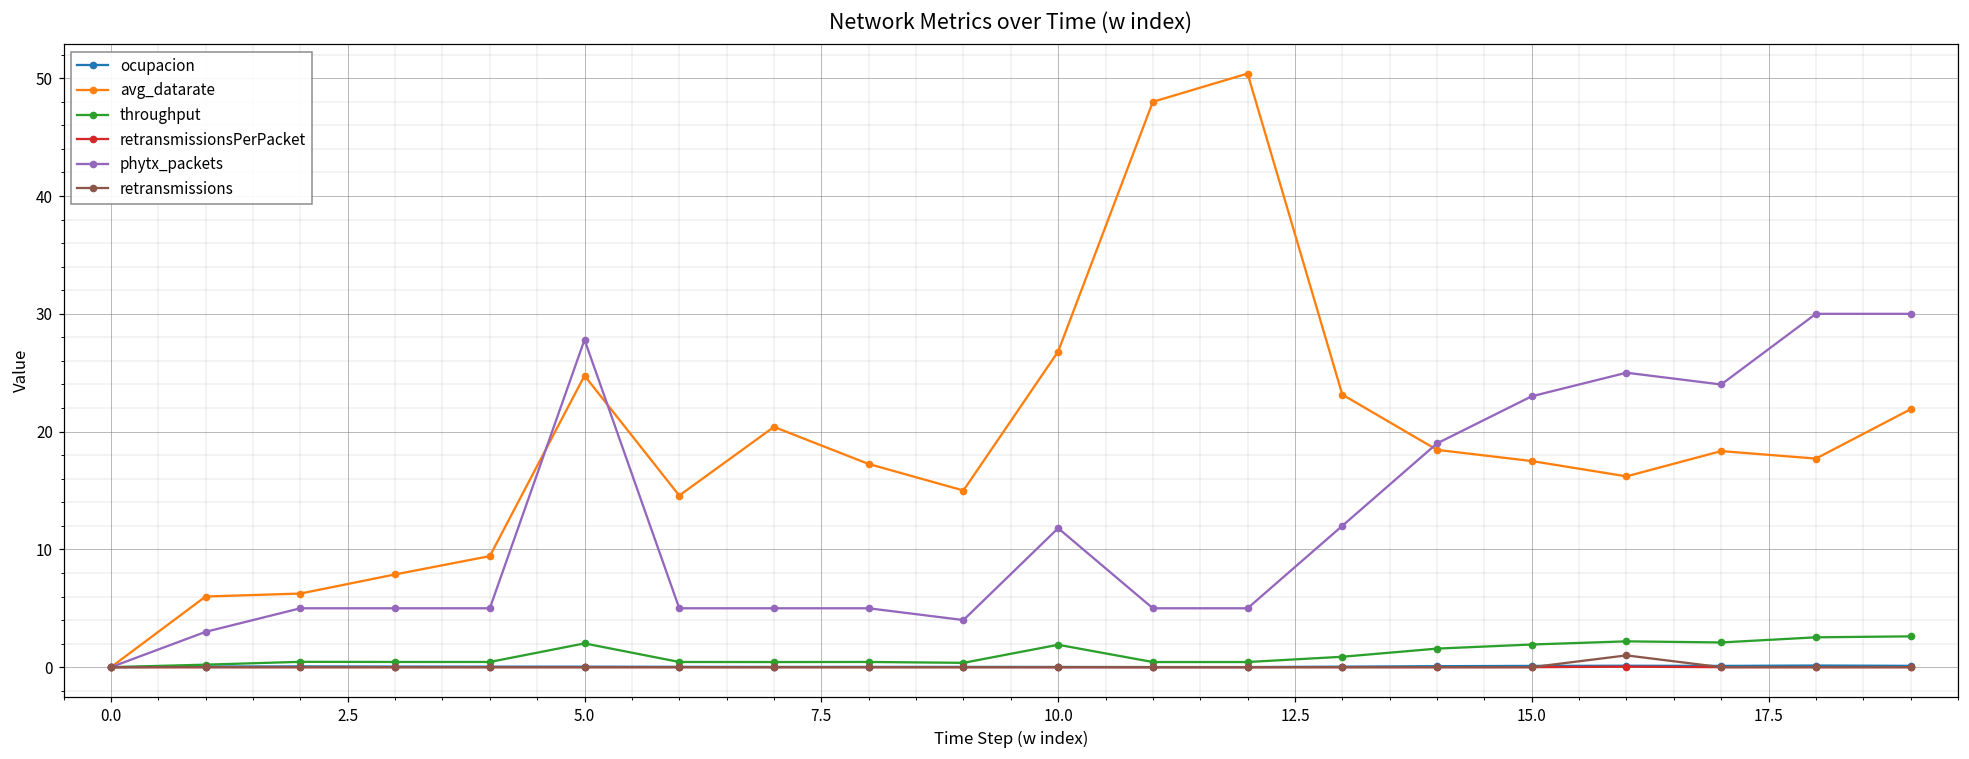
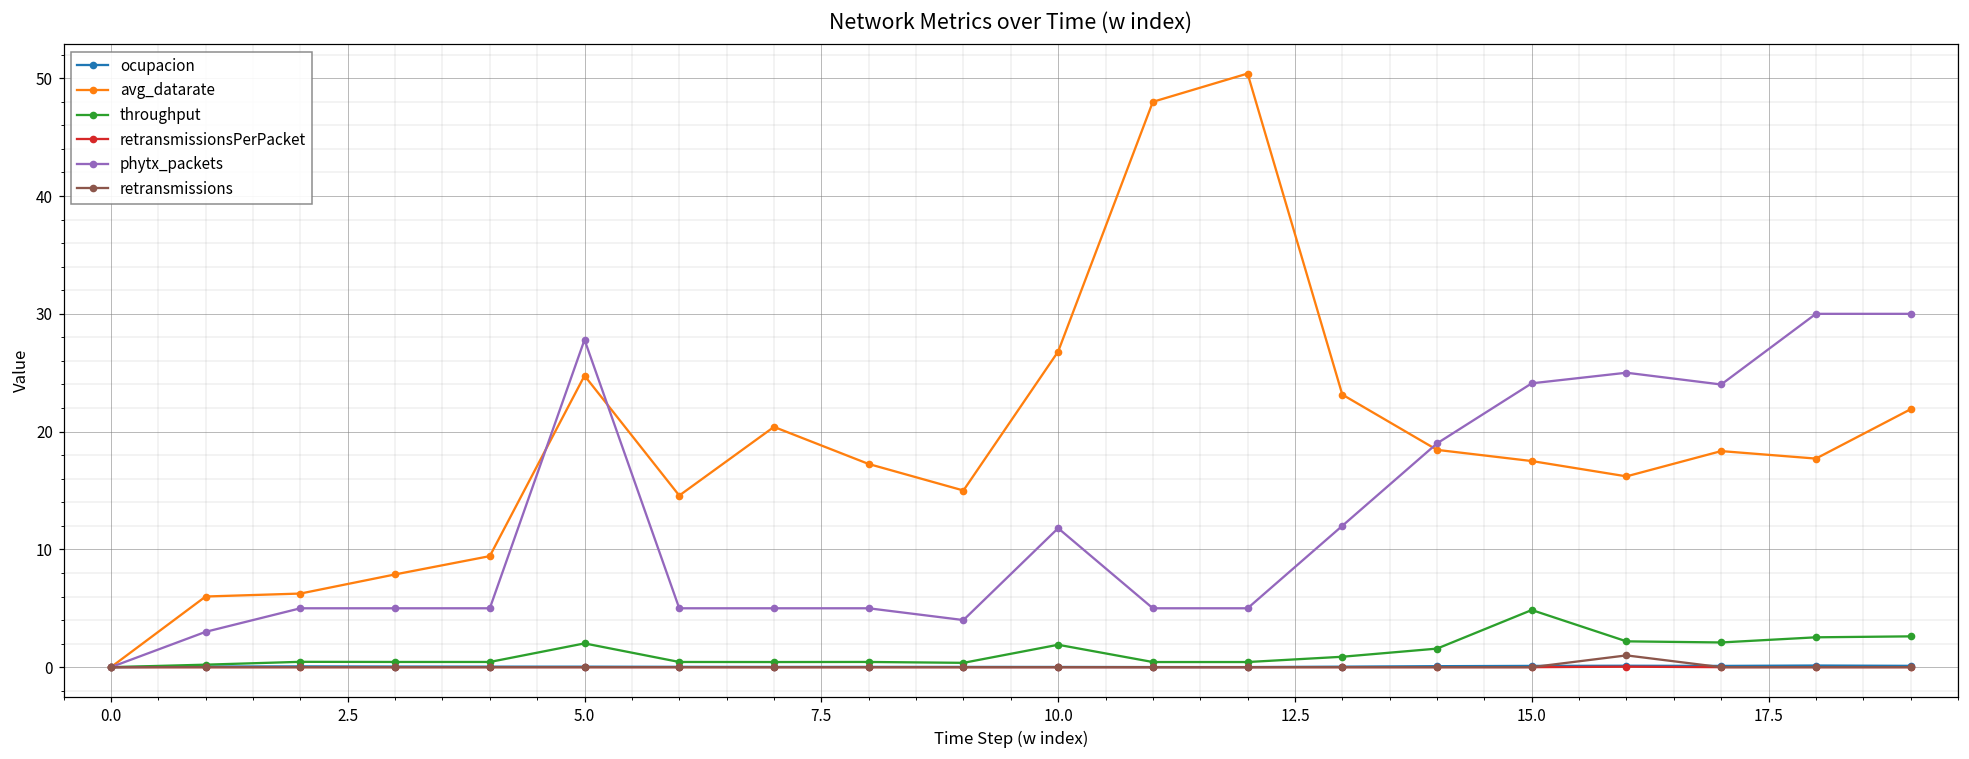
throughput, 15.0: 1.9 -> 4.9
phytx_packets, 15.0: 23.0 -> 24.1
